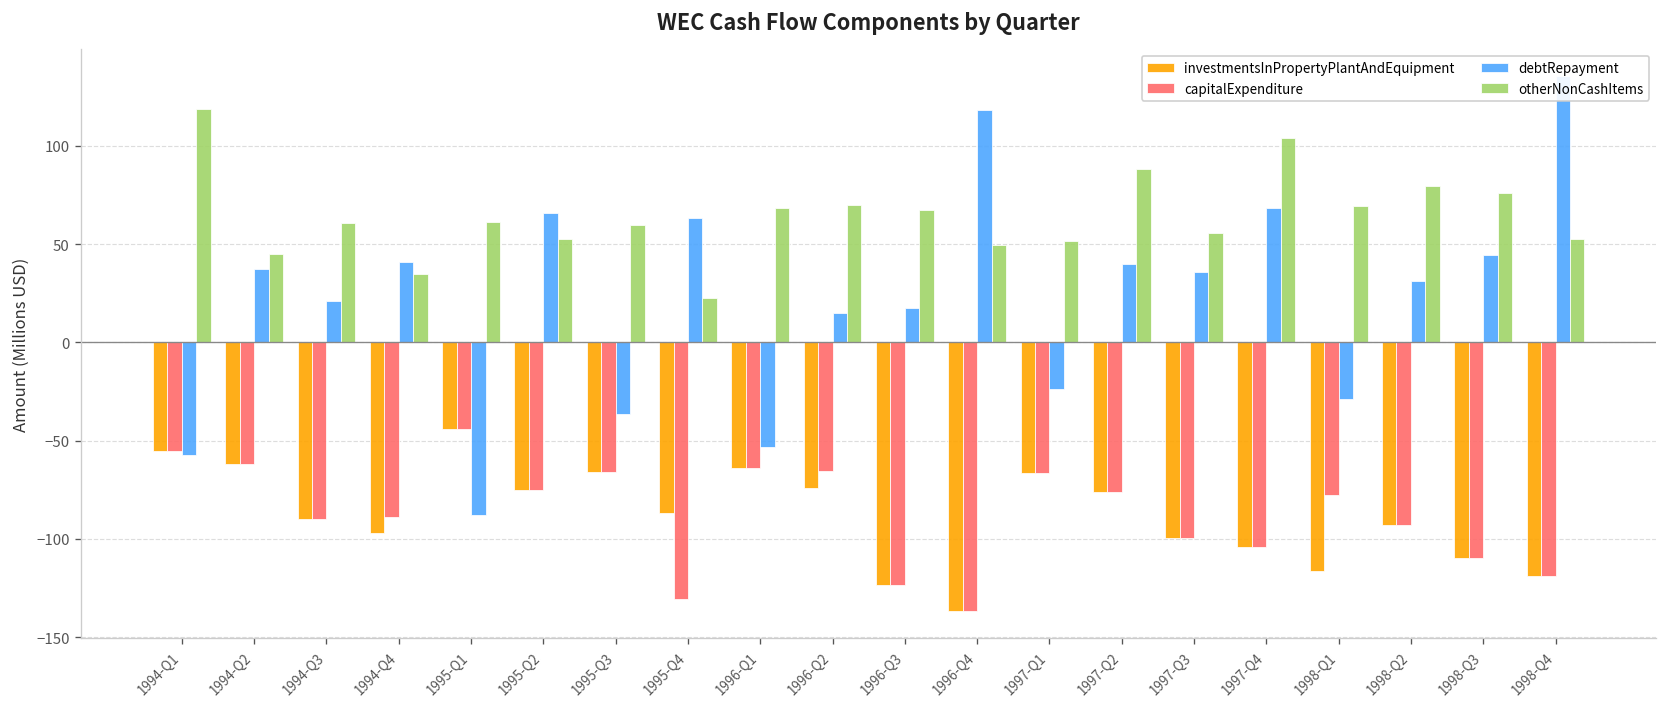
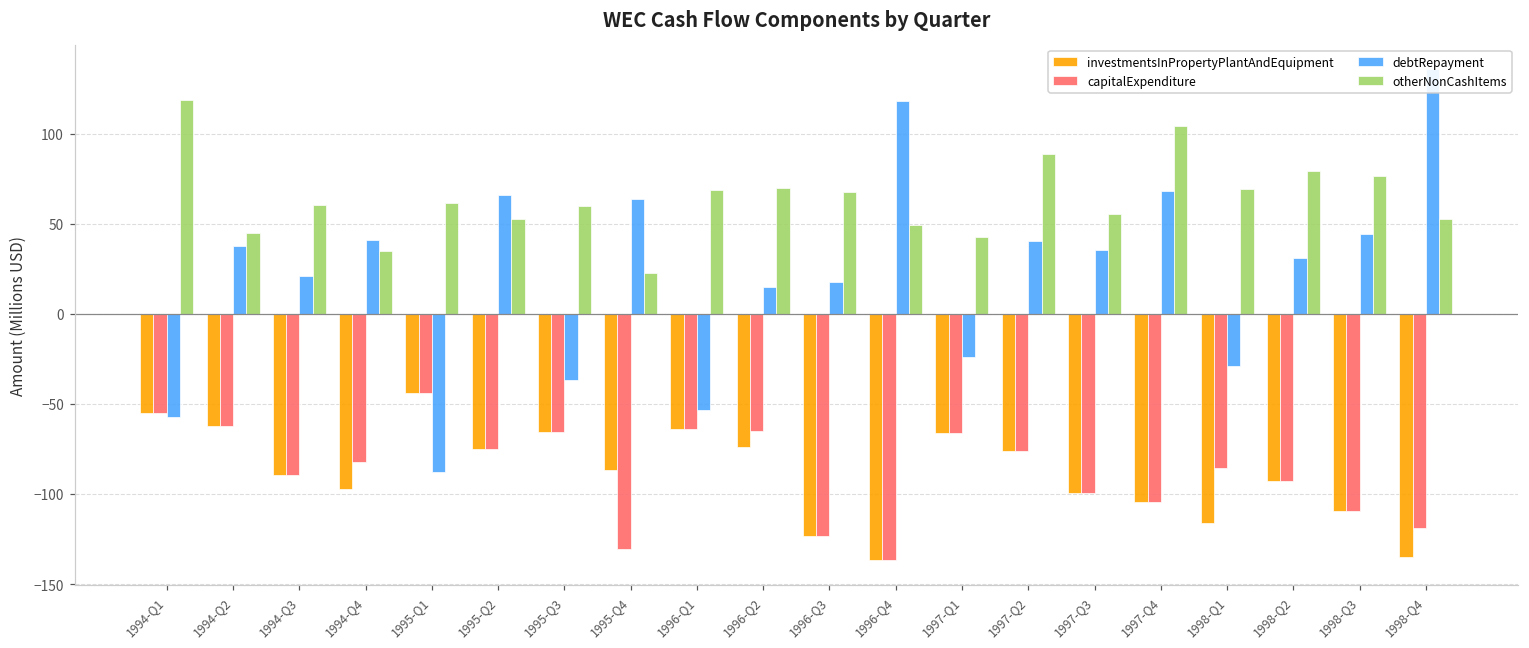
capitalExpenditure, 1994-Q4: -89 -> -82
otherNonCashItems, 1997-Q1: 52 -> 43
capitalExpenditure, 1998-Q1: -78 -> -86
investmentsInPropertyPlantAndEquipment, 1998-Q4: -119 -> -135
